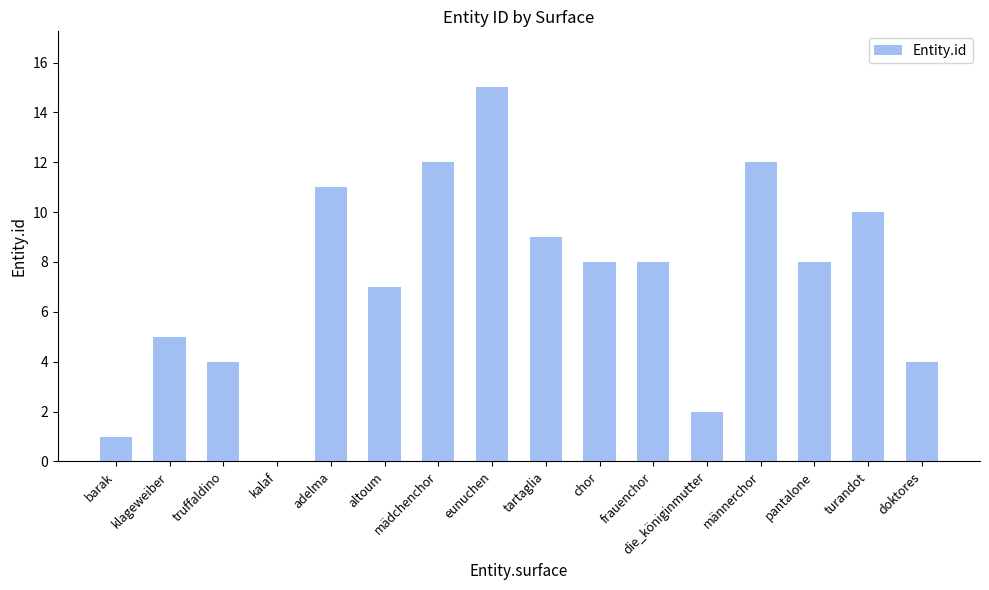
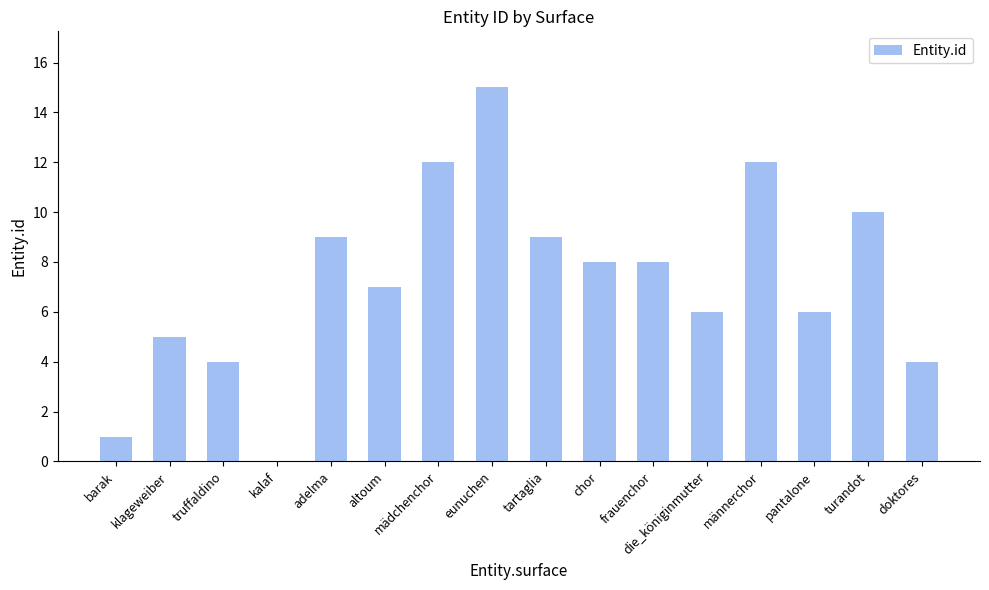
adelma: 11 -> 9
die_königinmutter: 2 -> 6
pantalone: 8 -> 6
